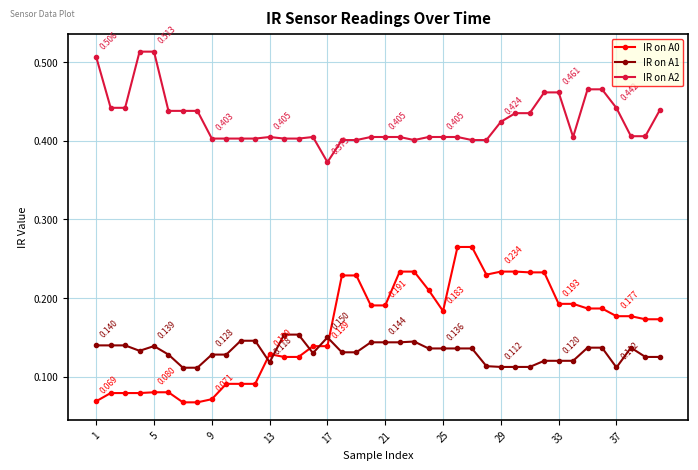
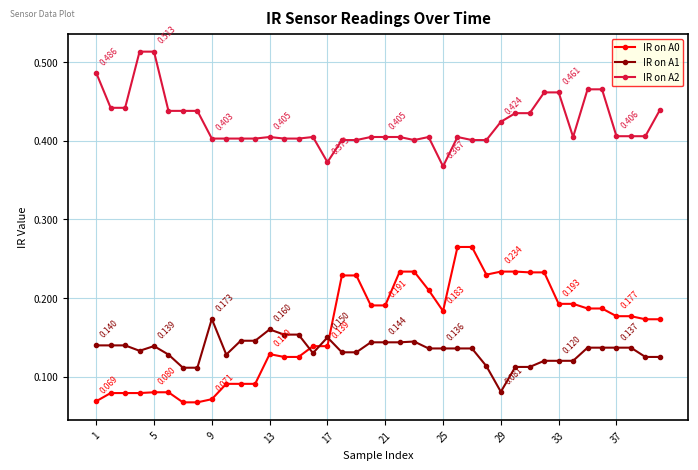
IR on A2, 1: 0.506 -> 0.486
IR on A1, 9: 0.128 -> 0.173
IR on A1, 13: 0.118 -> 0.160
IR on A2, 25: 0.405 -> 0.367
IR on A1, 29: 0.112 -> 0.081
IR on A1, 37: 0.112 -> 0.137
IR on A2, 37: 0.44 -> 0.41
